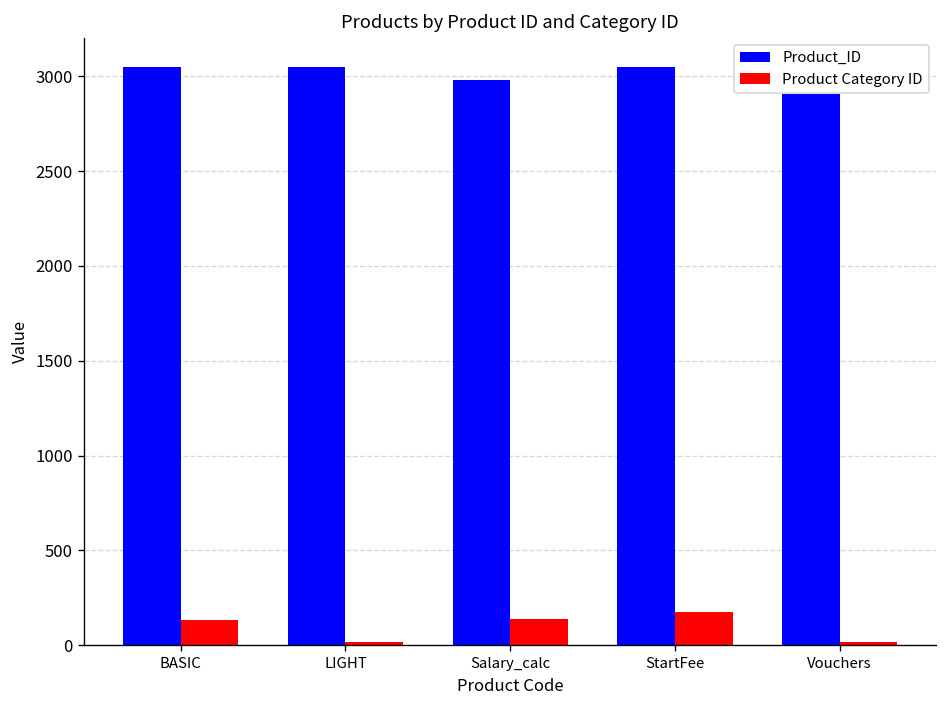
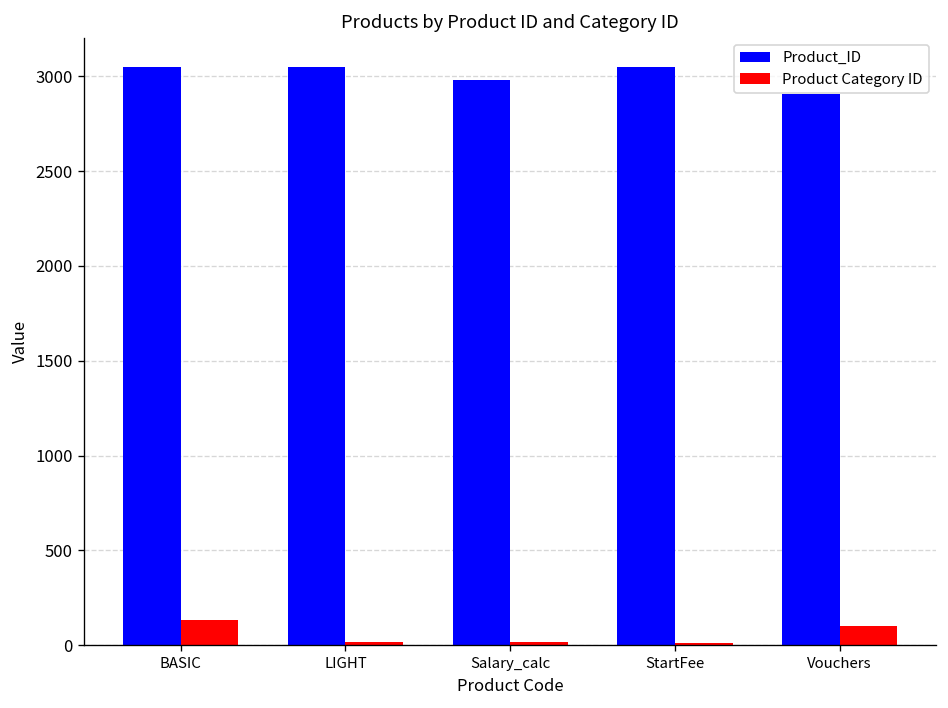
Product Category ID, Salary_calc: 140 -> 20
Product Category ID, StartFee: 170 -> 10
Product Category ID, Vouchers: 20 -> 100
